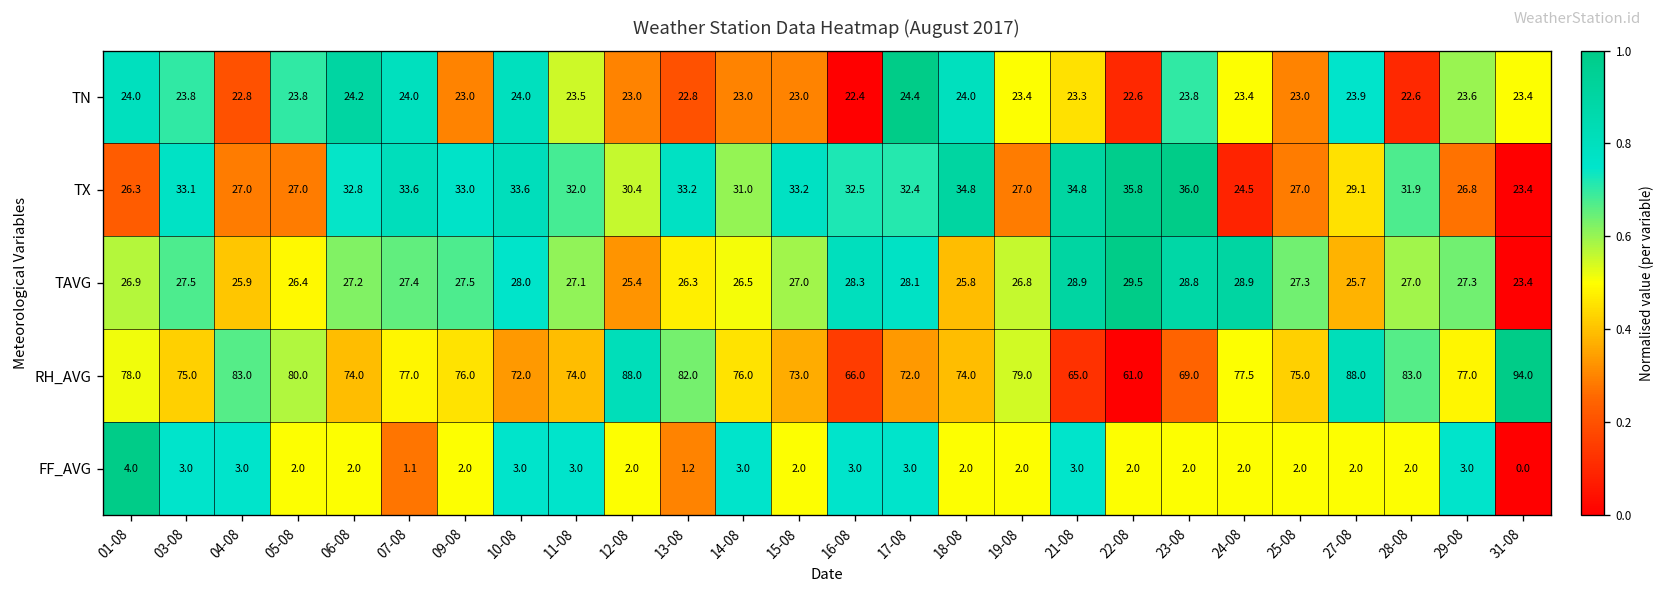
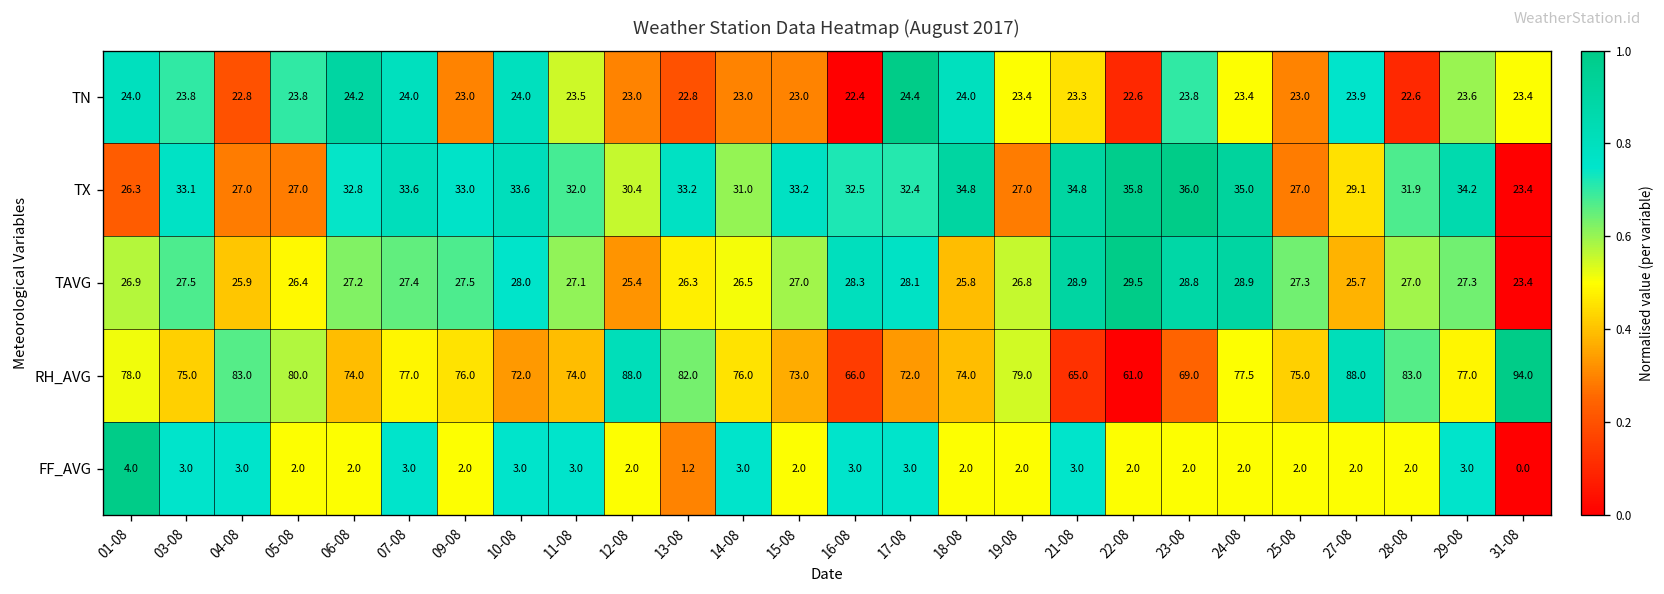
TX, 24-08: 24.5 -> 35.0
TX, 29-08: 26.8 -> 34.2
FF_AVG, 07-08: 1.1 -> 3.0
